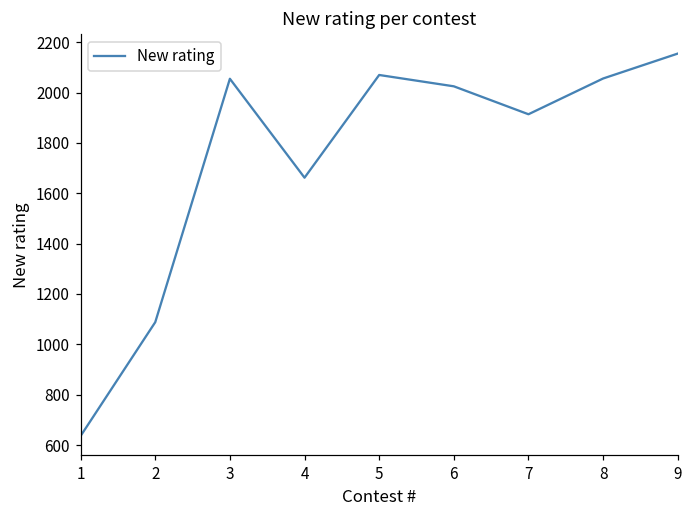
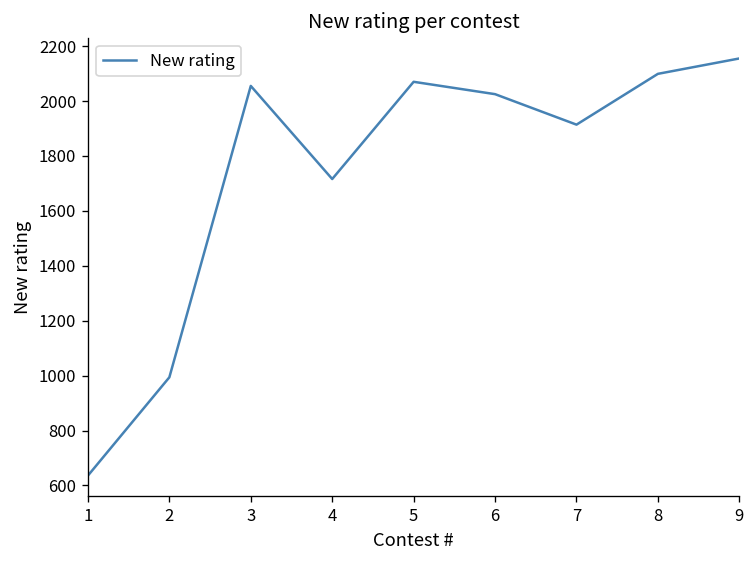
2: 1090 -> 990
4: 1660 -> 1720
8: 2060 -> 2100
